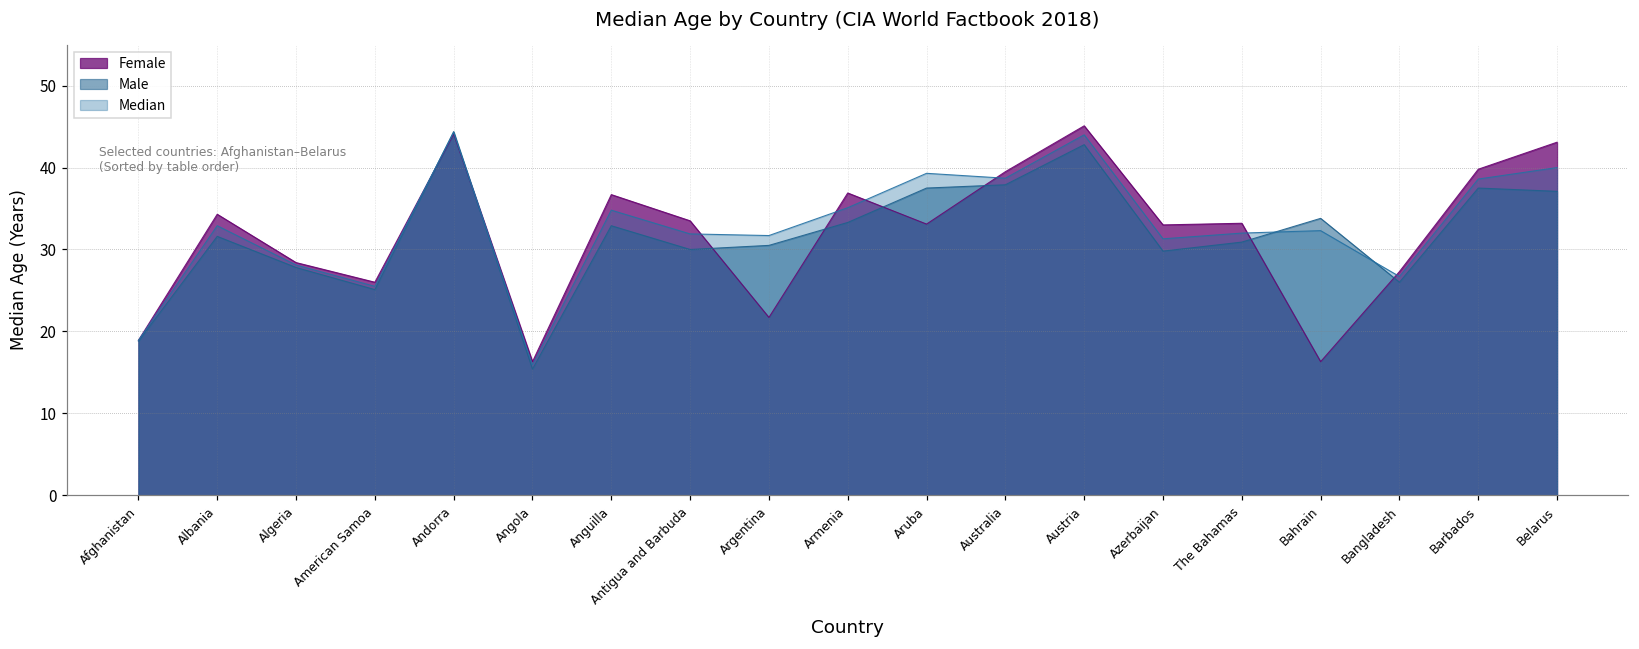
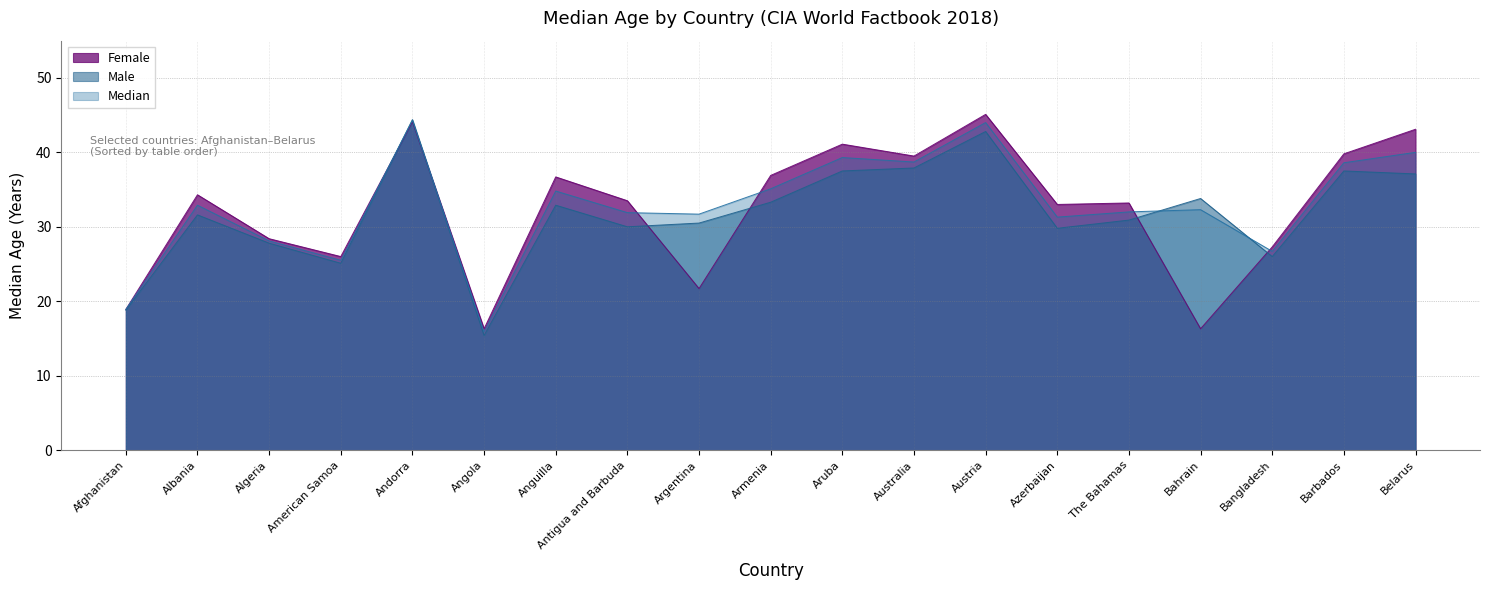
Female, Aruba: 33 -> 41
